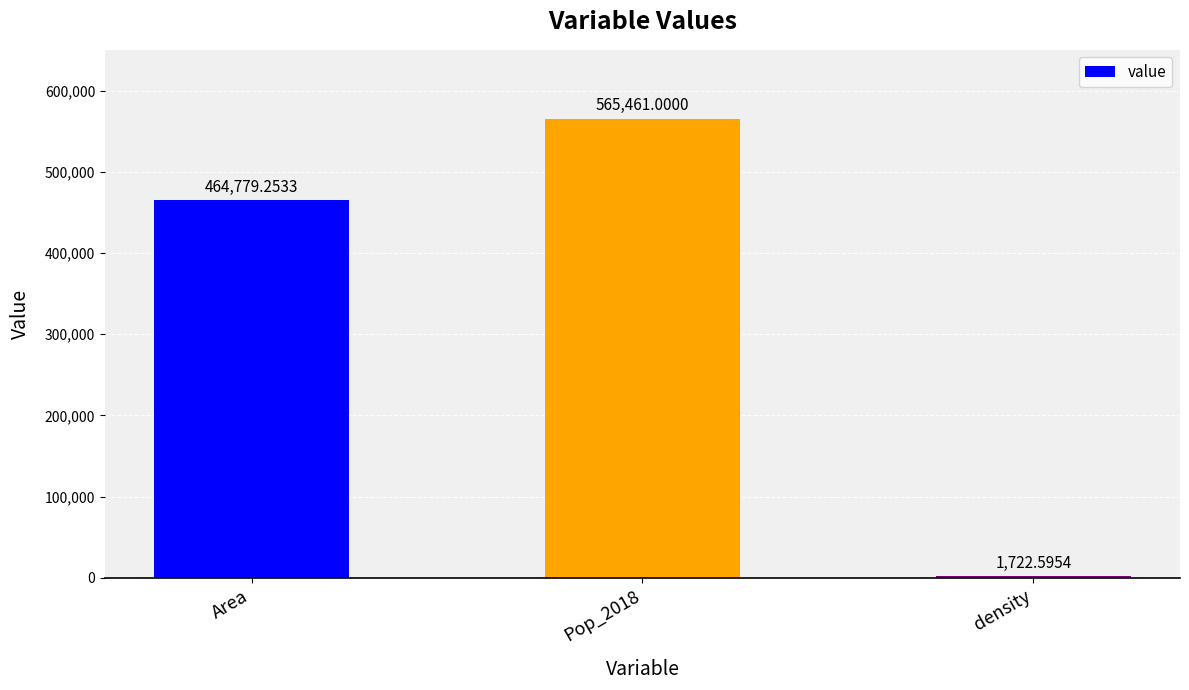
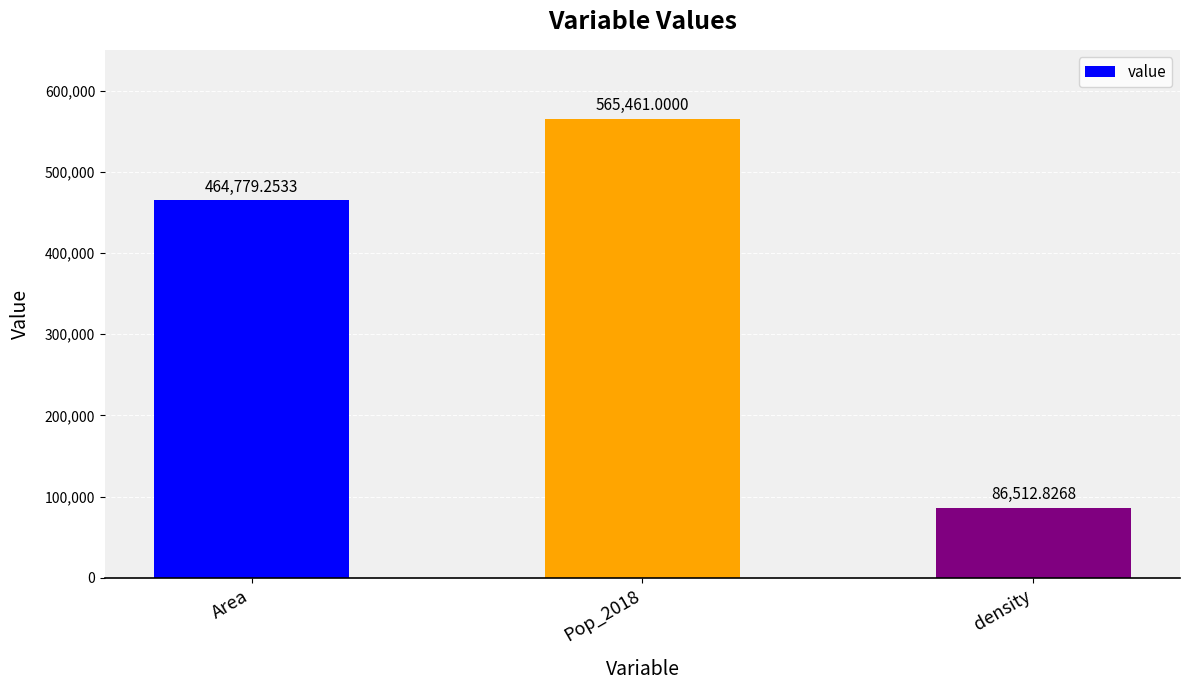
density: 1,722.5954 -> 86,512.8268
